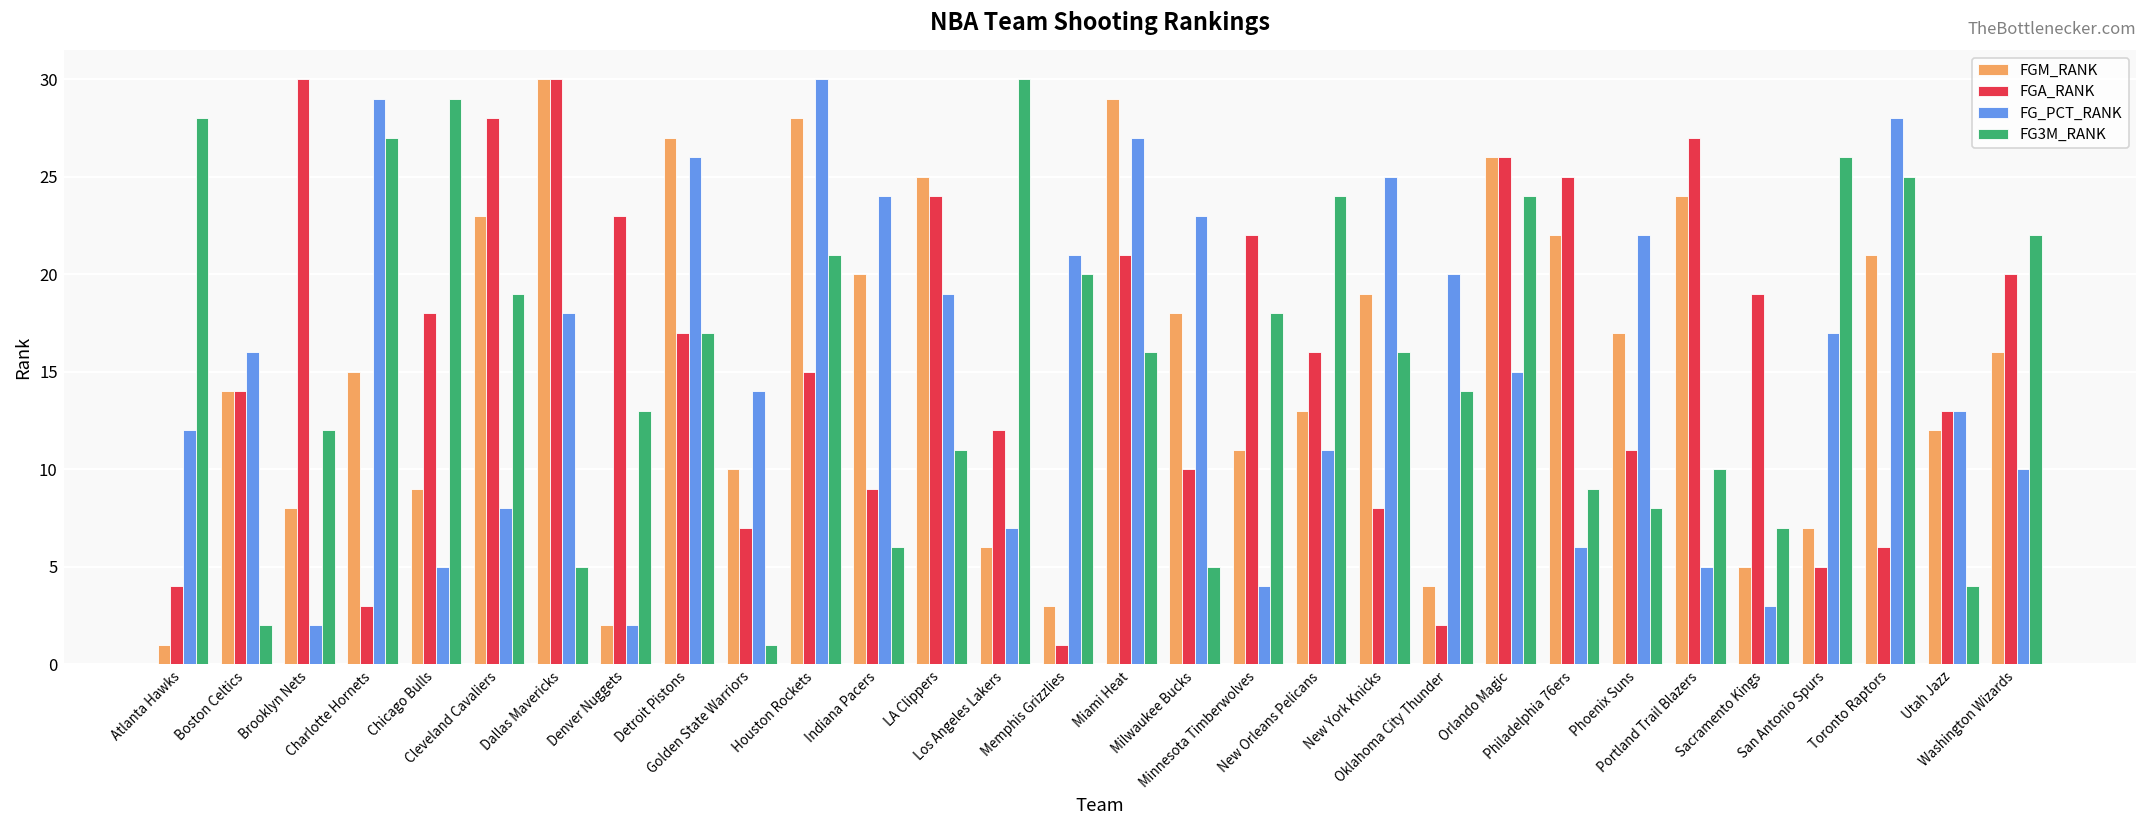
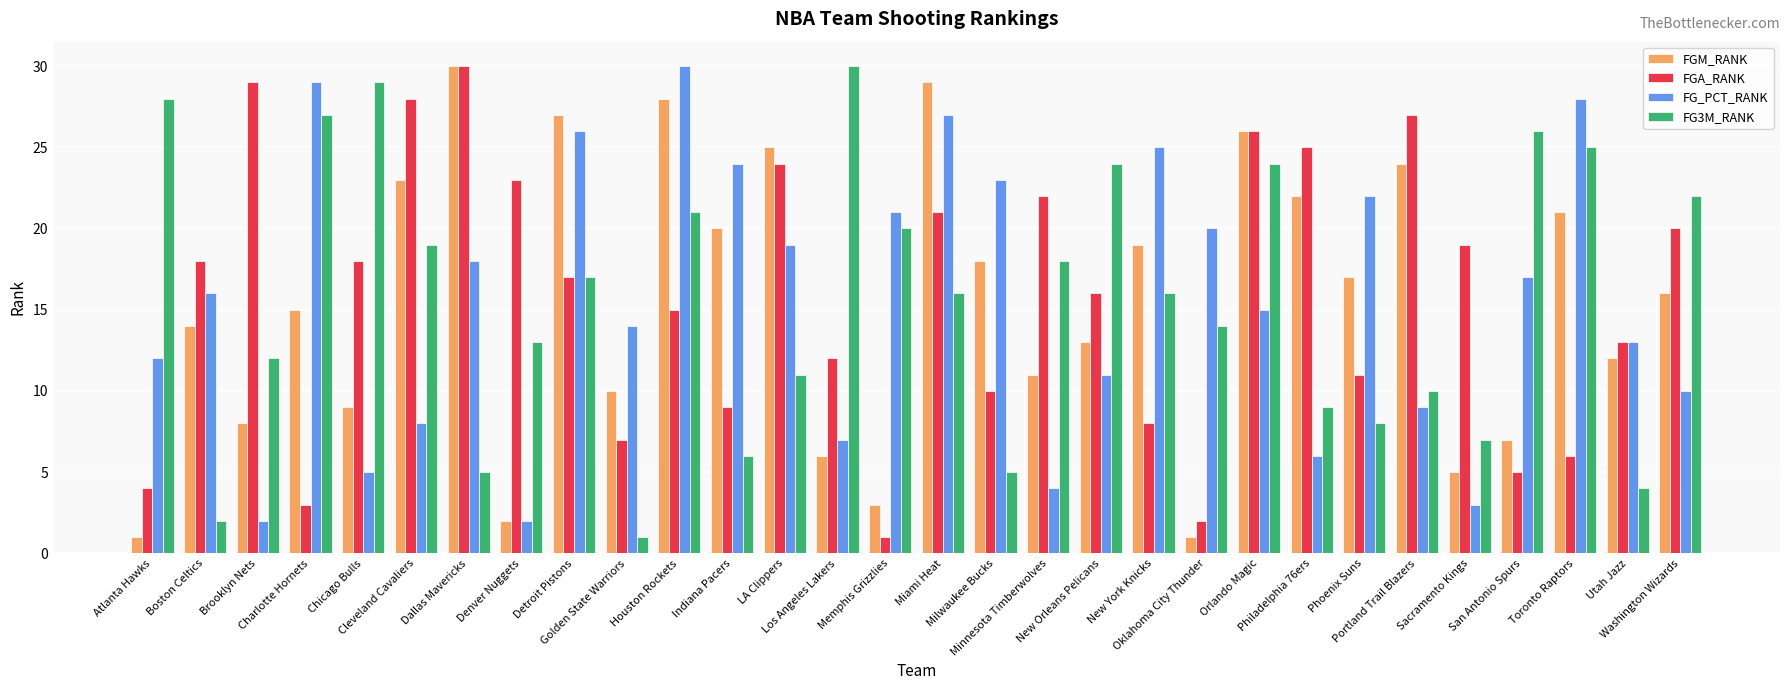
FGA_RANK, Boston Celtics: 14 -> 18
FGA_RANK, Brooklyn Nets: 30 -> 29
FGM_RANK, Oklahoma City Thunder: 4 -> 1
FG_PCT_RANK, Portland Trail Blazers: 5 -> 9
